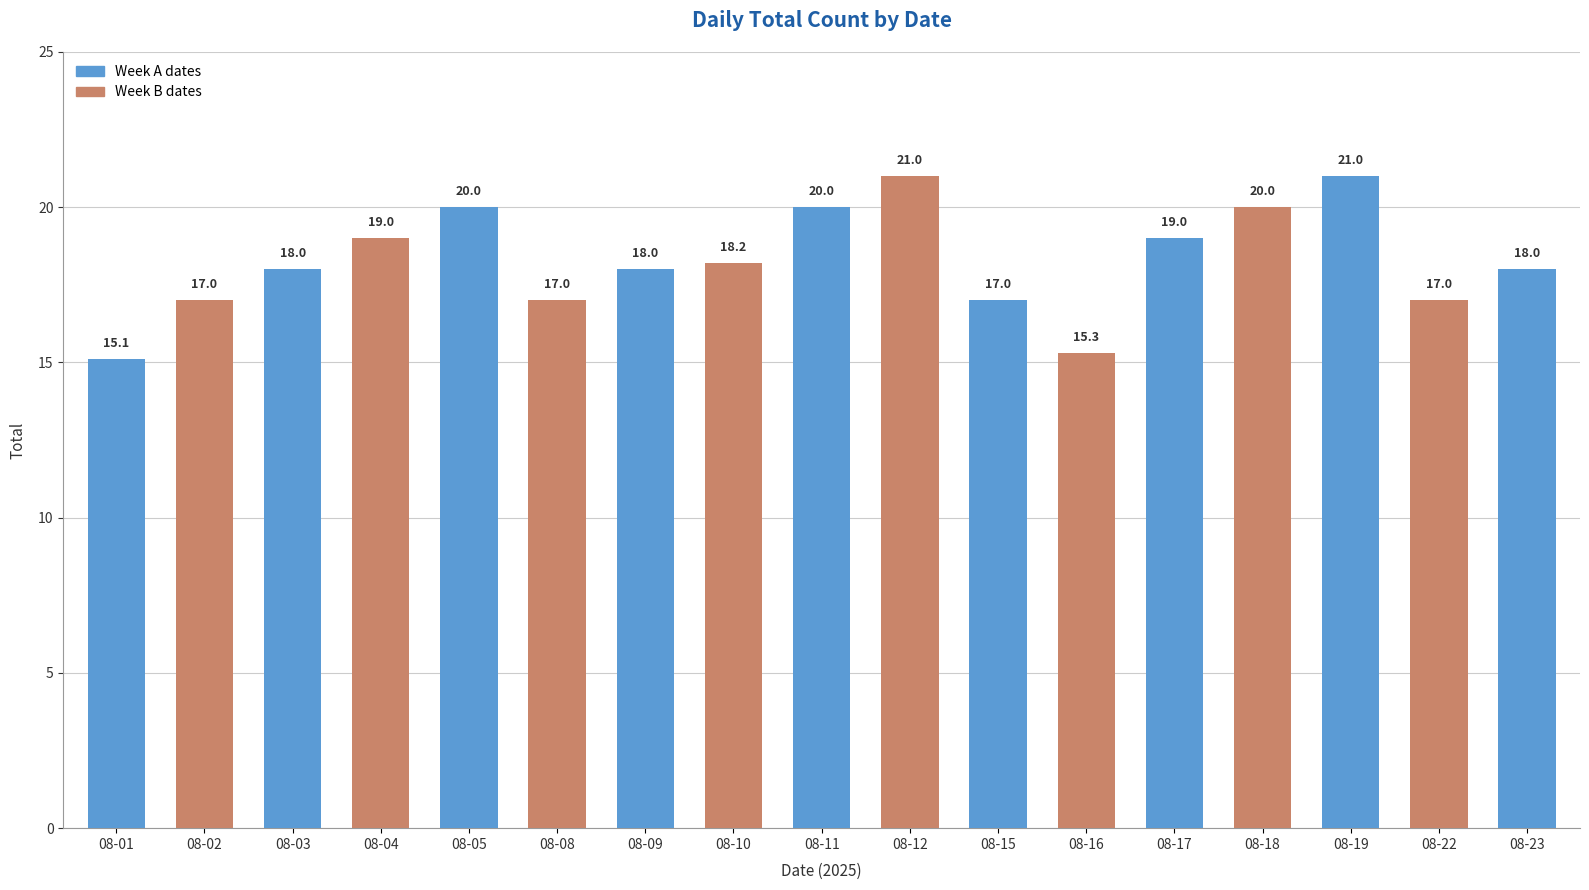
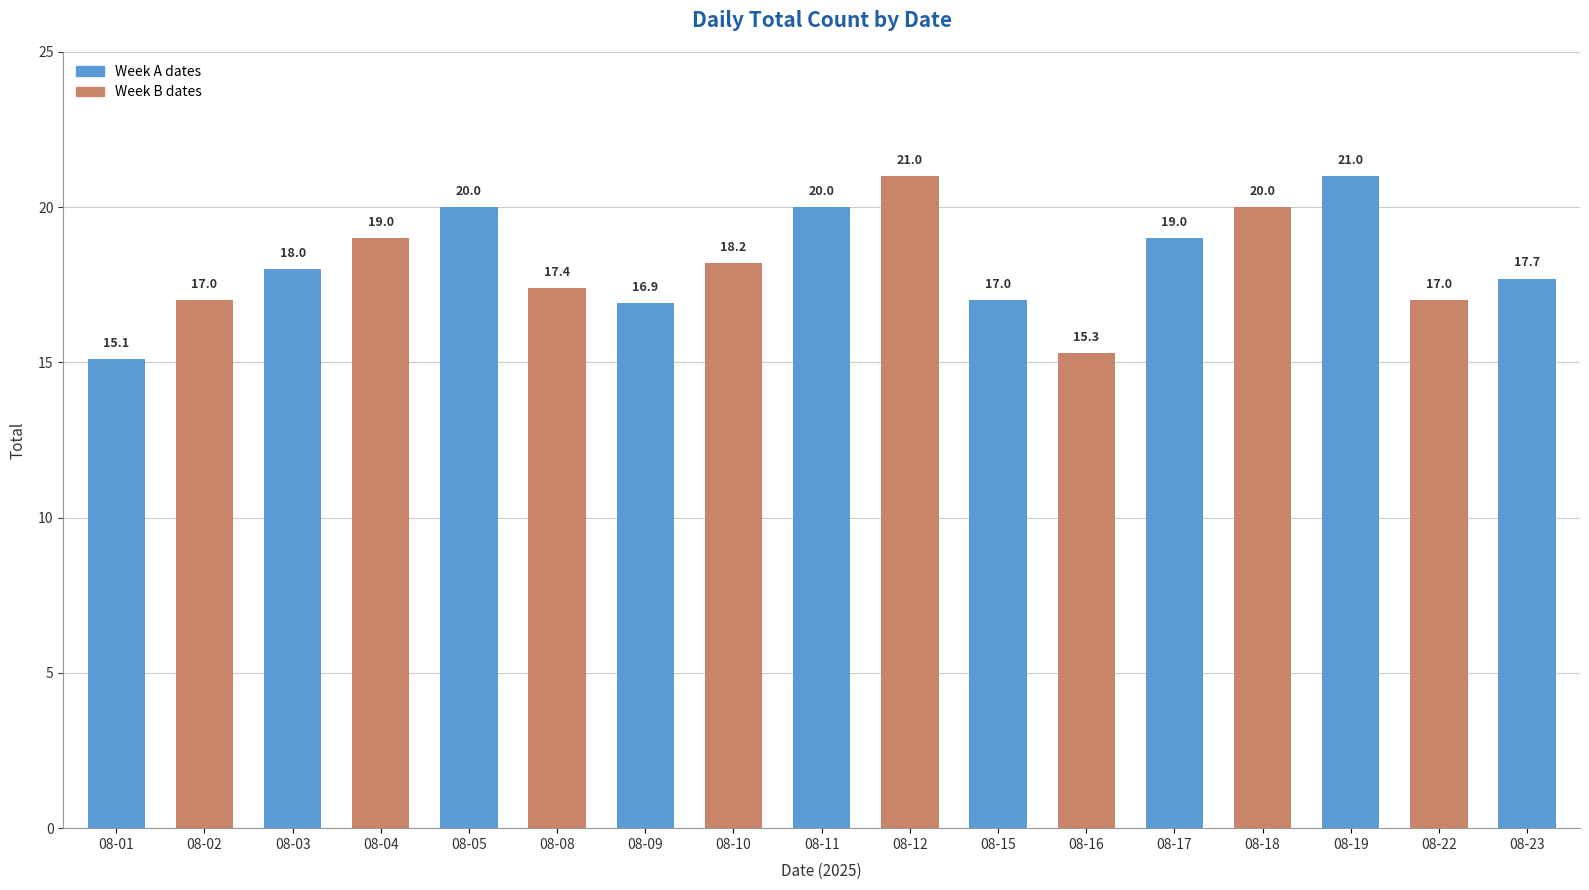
08-08: 17.0 -> 17.4
08-09: 18.0 -> 16.9
08-23: 18.0 -> 17.7
